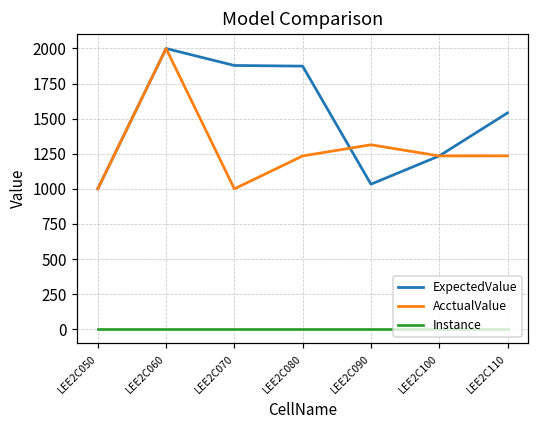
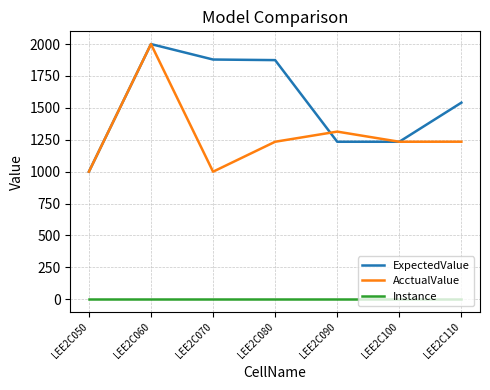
ExpectedValue, LEE2C090: 1030 -> 1230
